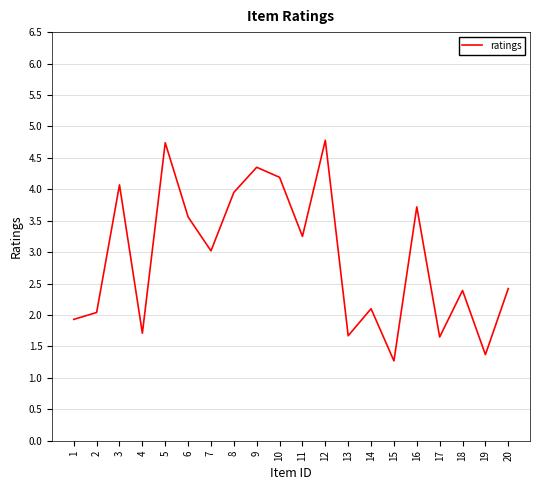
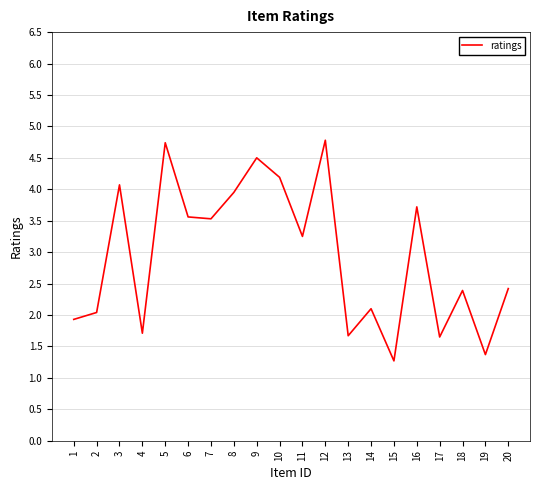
7: 3.0 -> 3.5
9: 4.4 -> 4.5
